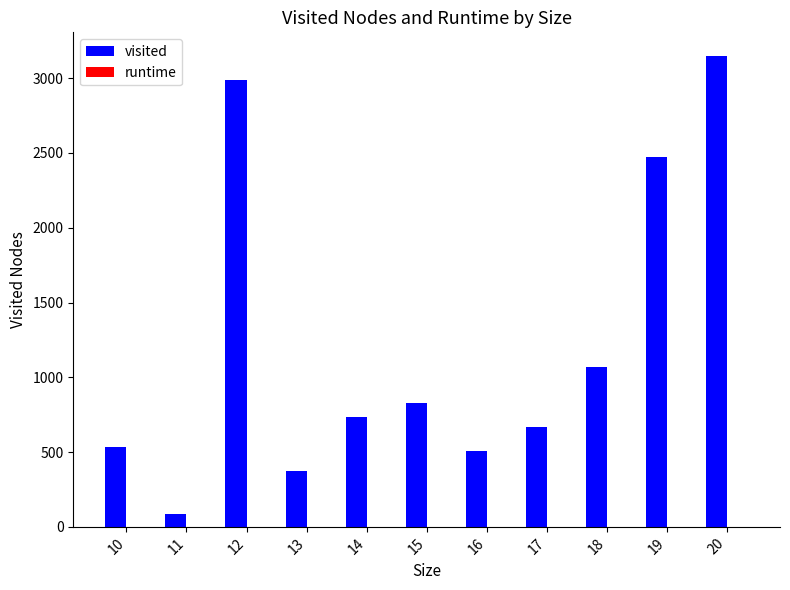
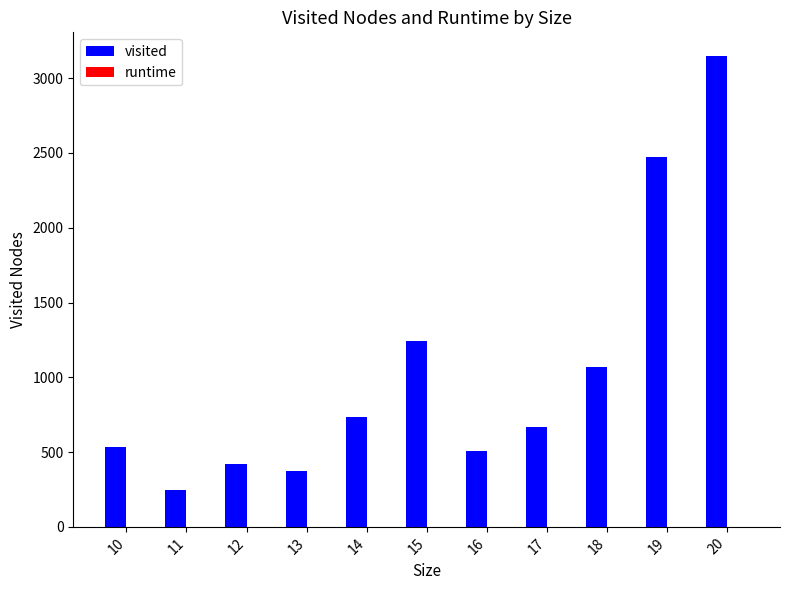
visited, 11: 90 -> 250
visited, 12: 2990 -> 420
visited, 15: 830 -> 1240
